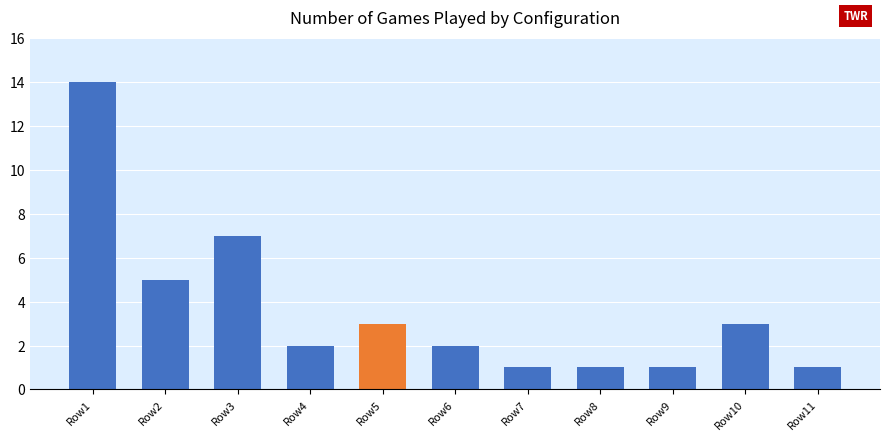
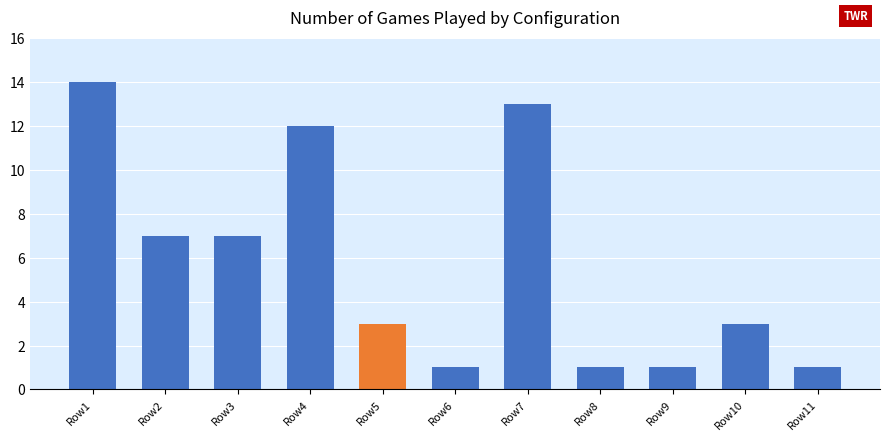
Row2: 5 -> 7
Row4: 2 -> 12
Row6: 2 -> 1
Row7: 1 -> 13
